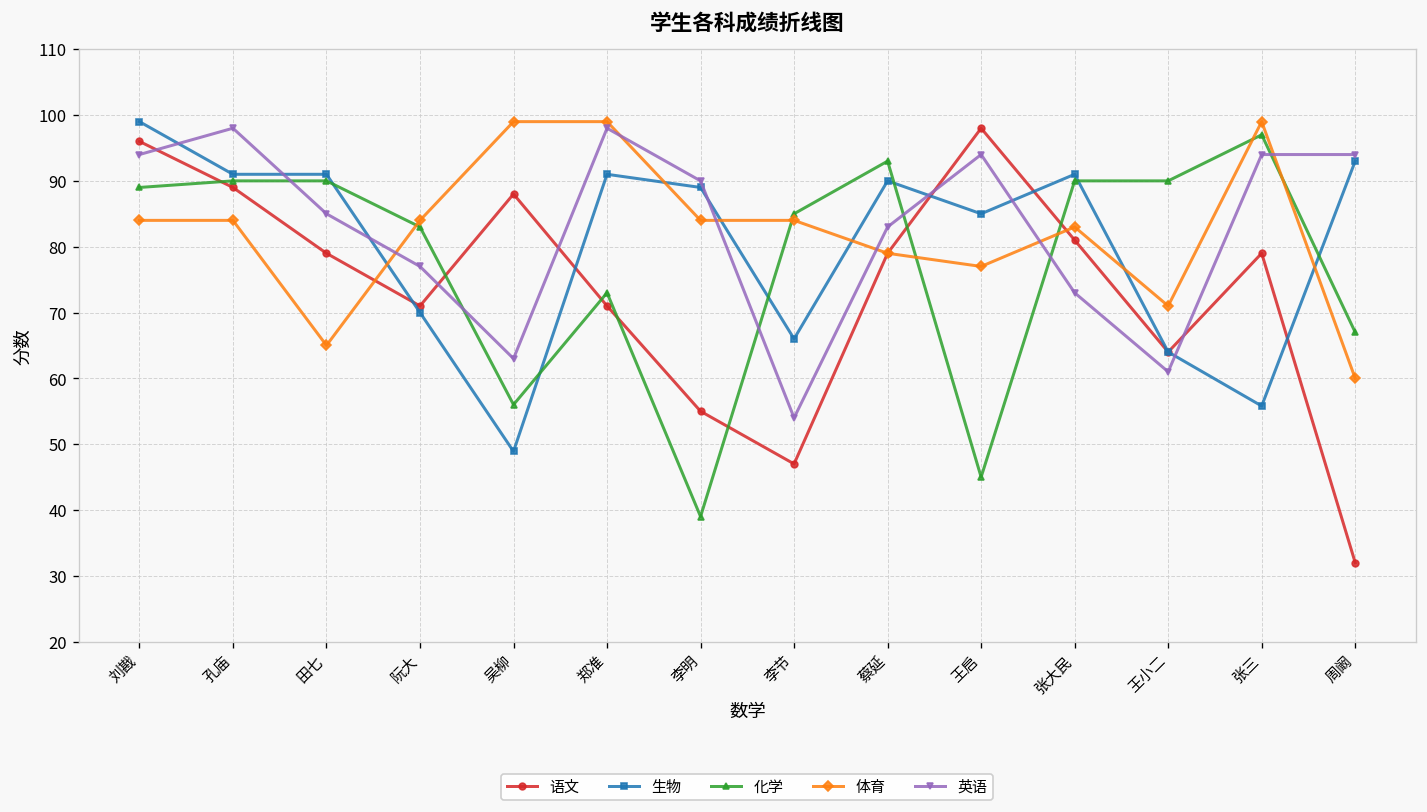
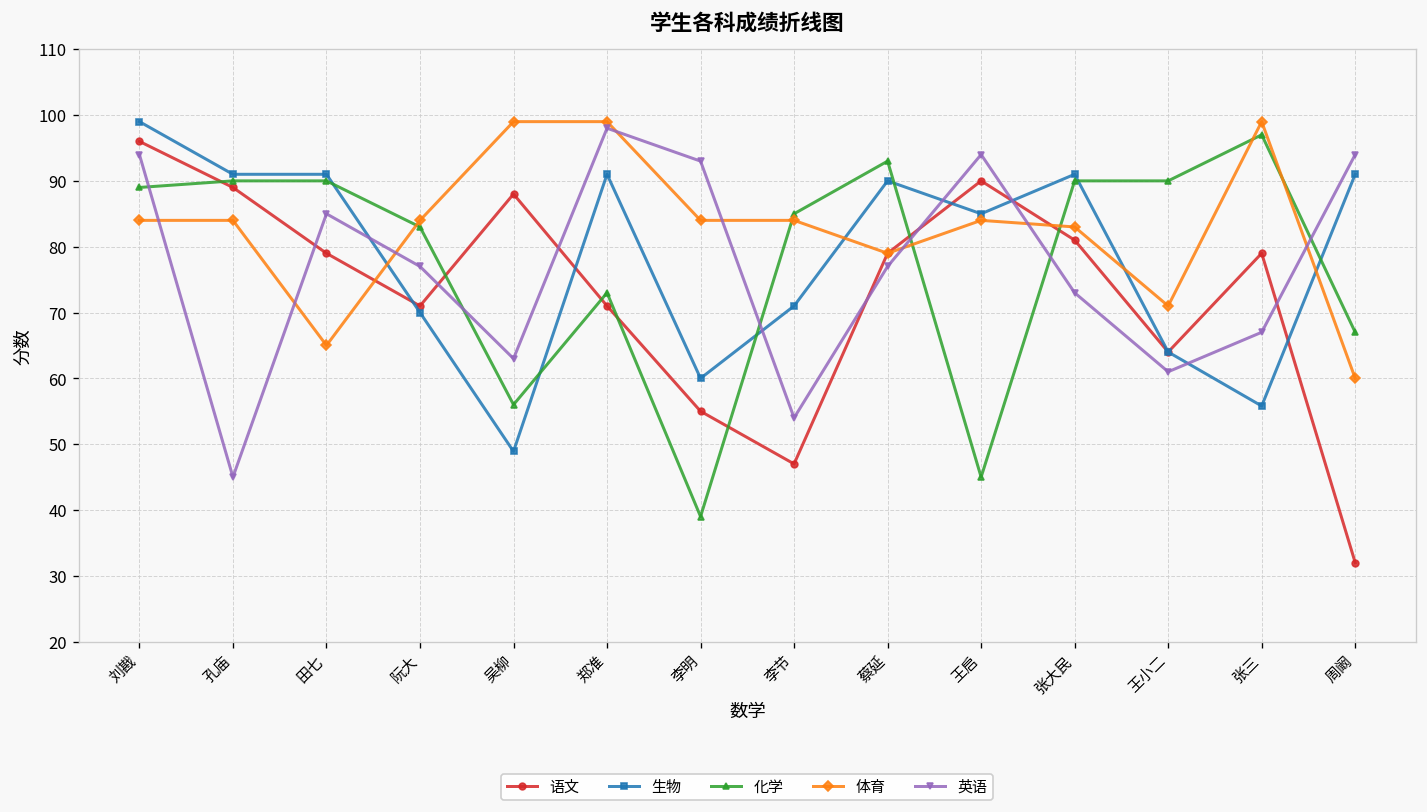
英语, 孔庙: 98 -> 45
生物, 李明: 89 -> 60
英语, 李明: 90 -> 93
生物, 李节: 66 -> 71
英语, 蔡延: 83 -> 77
语文, 王启: 98 -> 90
体育, 王启: 77 -> 84
英语, 张三: 94 -> 67
生物, 周阚: 93 -> 91
